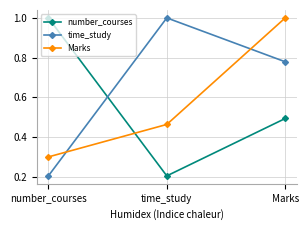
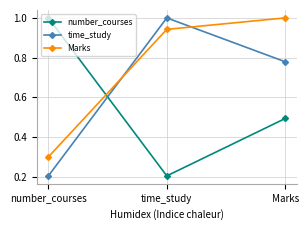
Marks, time_study: 0.46 -> 0.94
